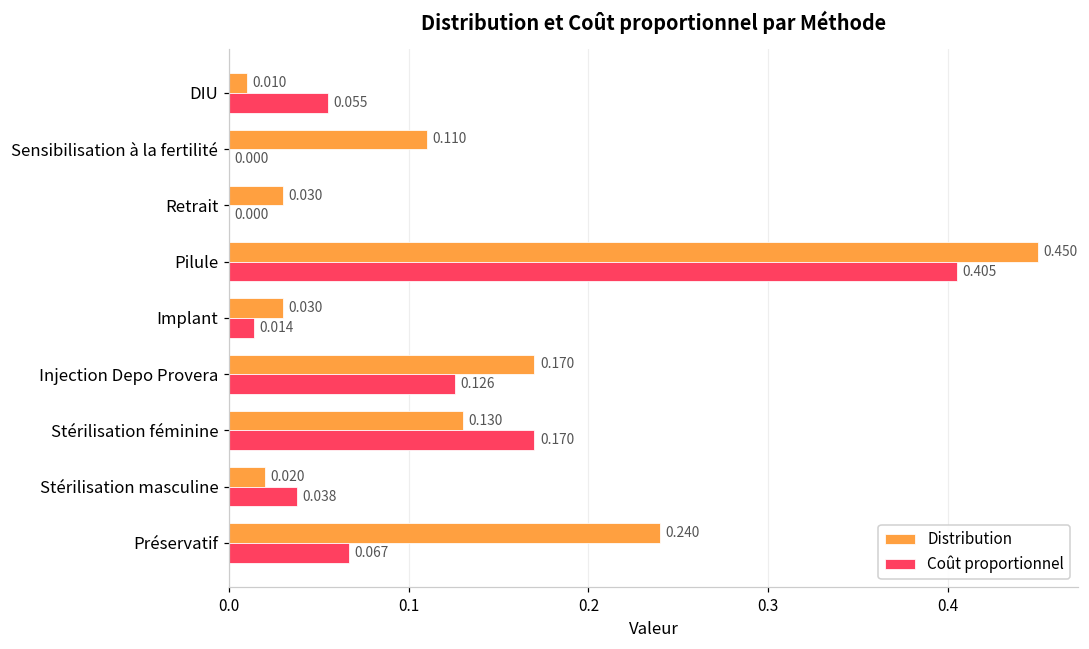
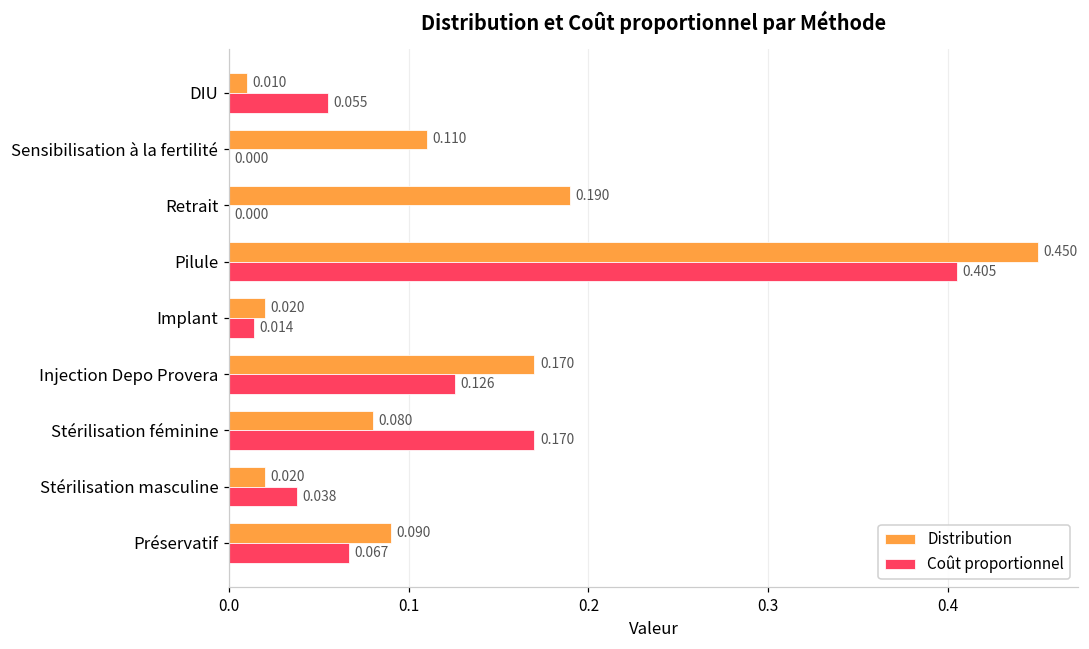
Distribution, Retrait: 0.030 -> 0.190
Distribution, Implant: 0.030 -> 0.020
Distribution, Stérilisation féminine: 0.130 -> 0.080
Distribution, Préservatif: 0.240 -> 0.090
